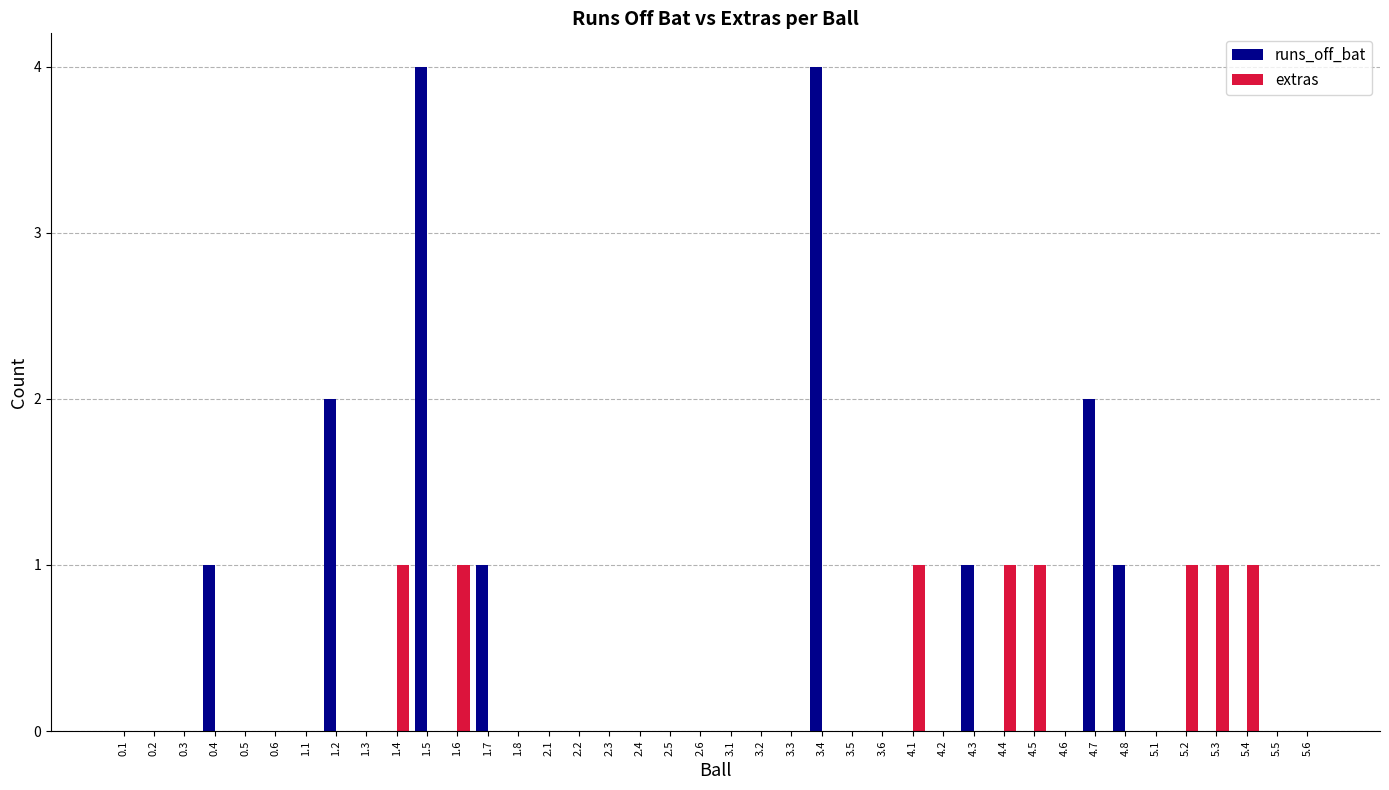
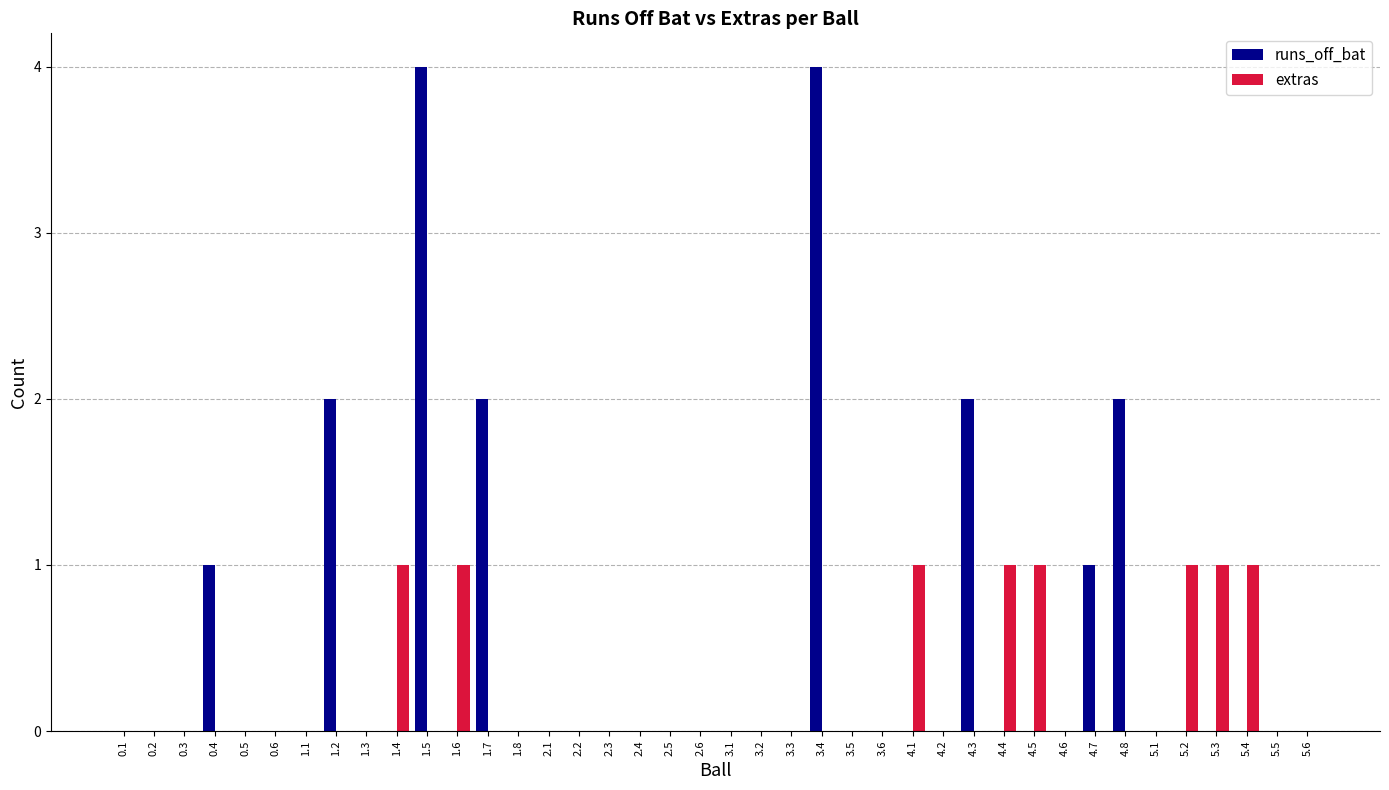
runs_off_bat, 1.7: 1 -> 2
runs_off_bat, 4.3: 1 -> 2
runs_off_bat, 4.7: 2 -> 1
runs_off_bat, 4.8: 1 -> 2
